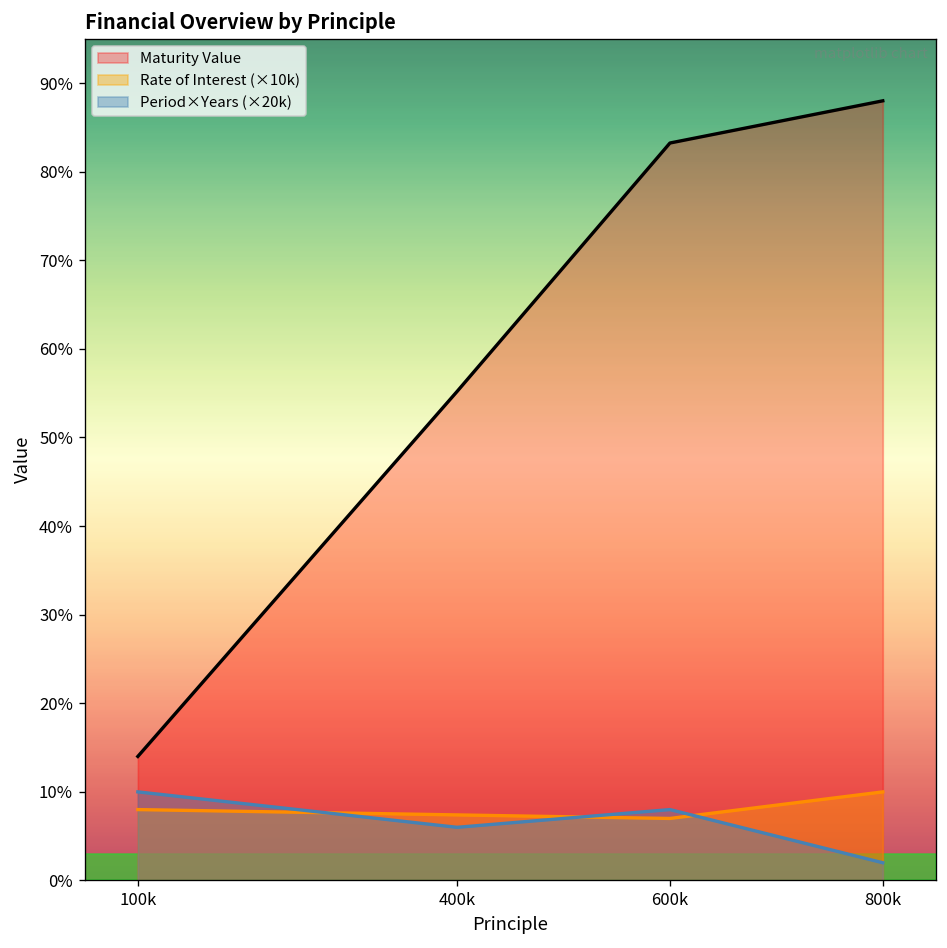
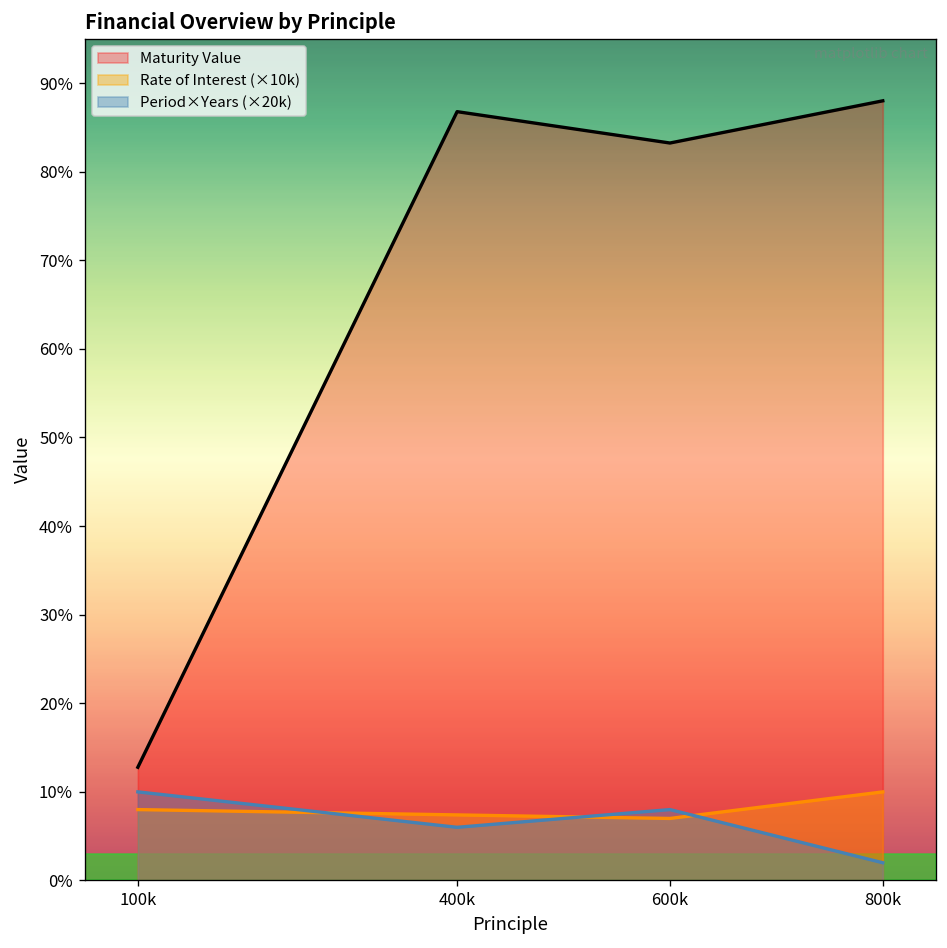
Maturity Value, 100k: 14% -> 13%
Maturity Value, 400k: 55% -> 87%
